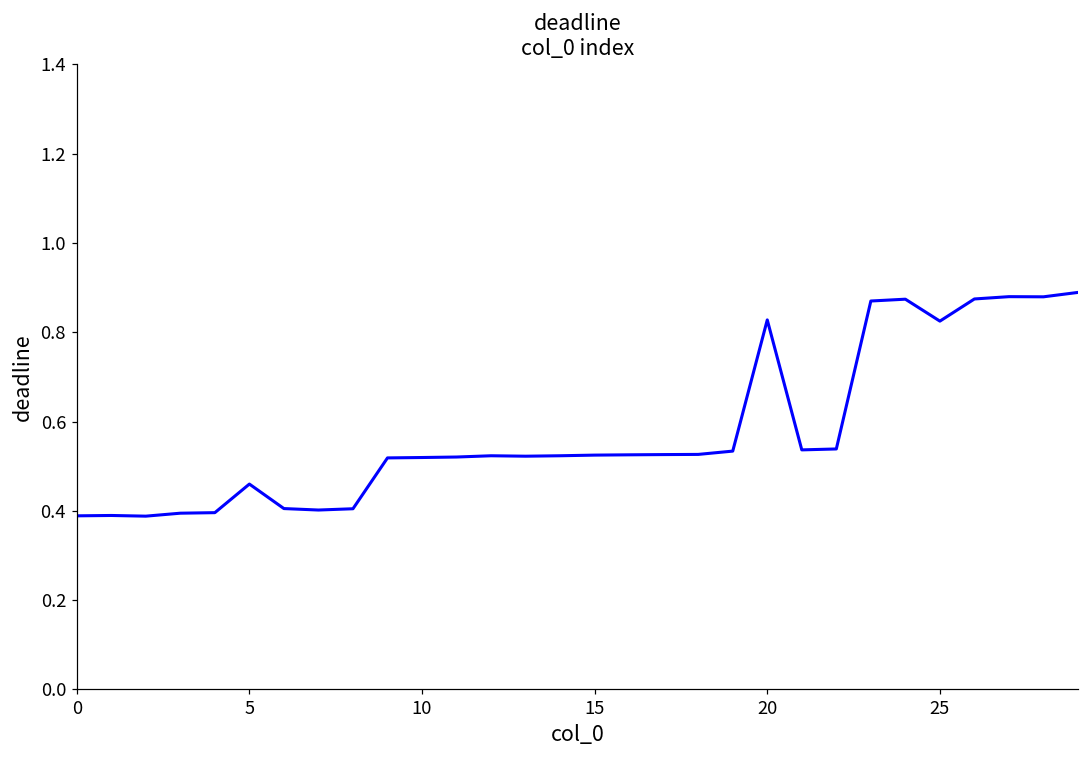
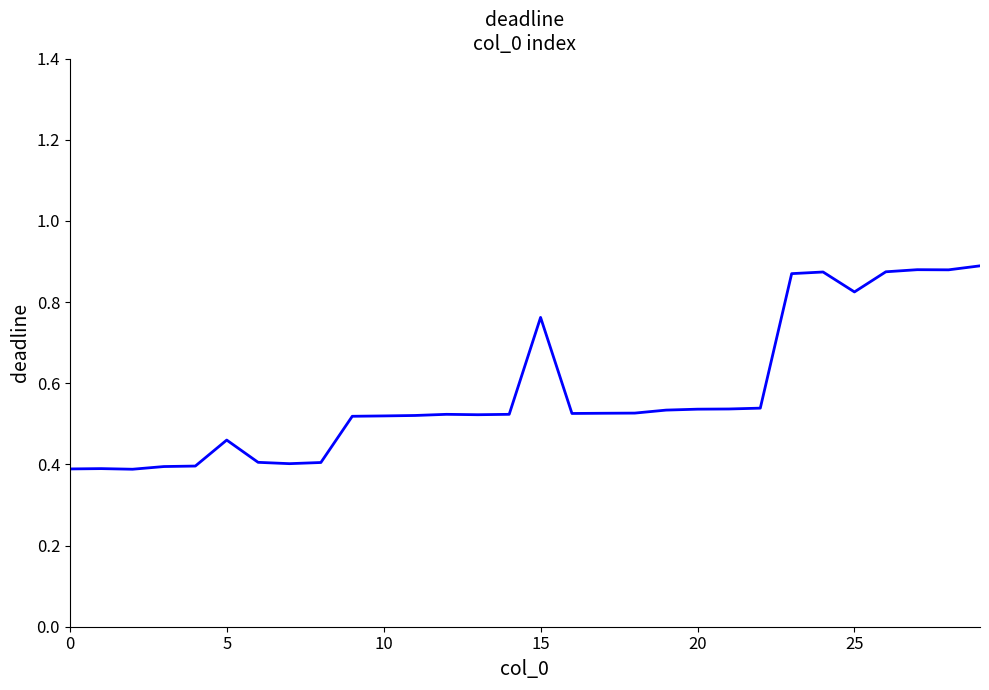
15: 0.52 -> 0.76
20: 0.83 -> 0.54
